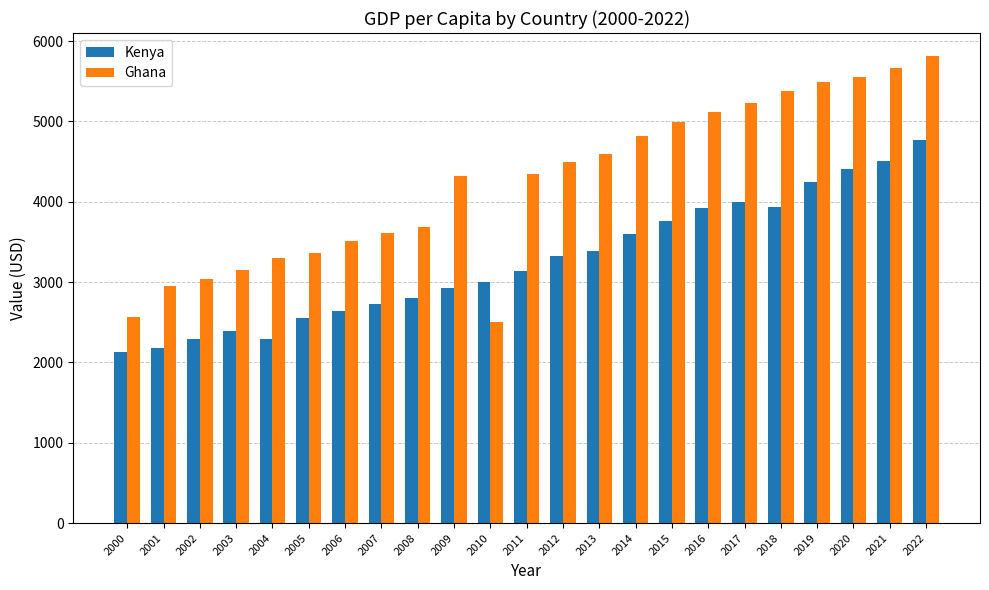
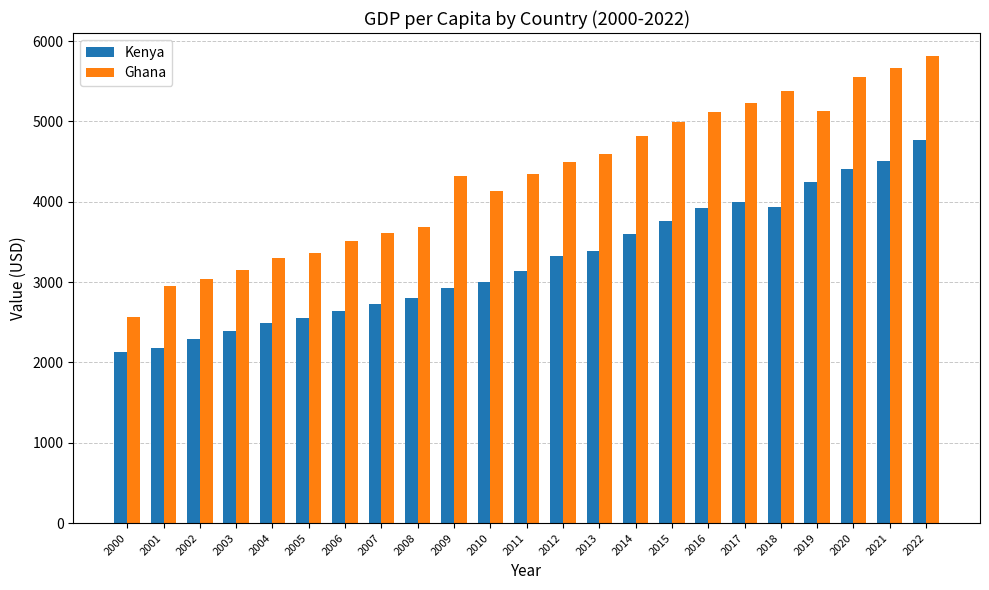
Kenya, 2004: 2300 -> 2500
Ghana, 2010: 2500 -> 4100
Ghana, 2019: 5500 -> 5100
